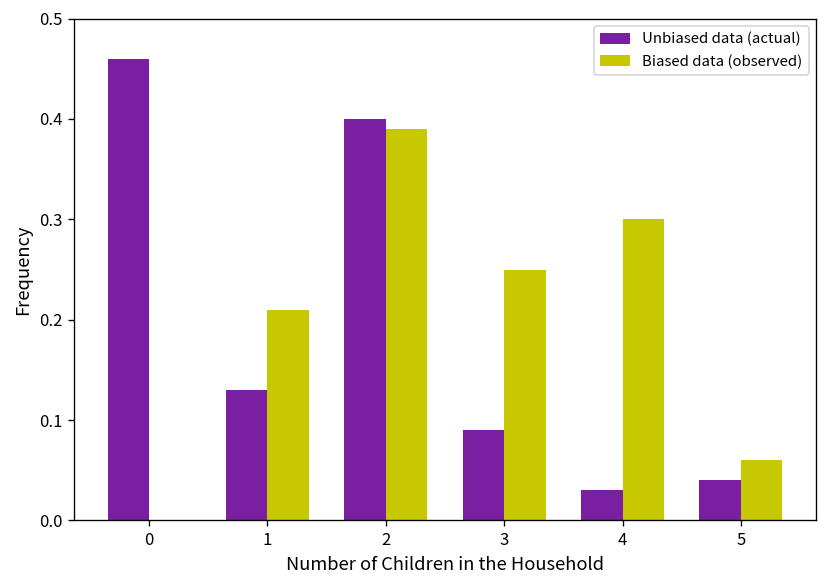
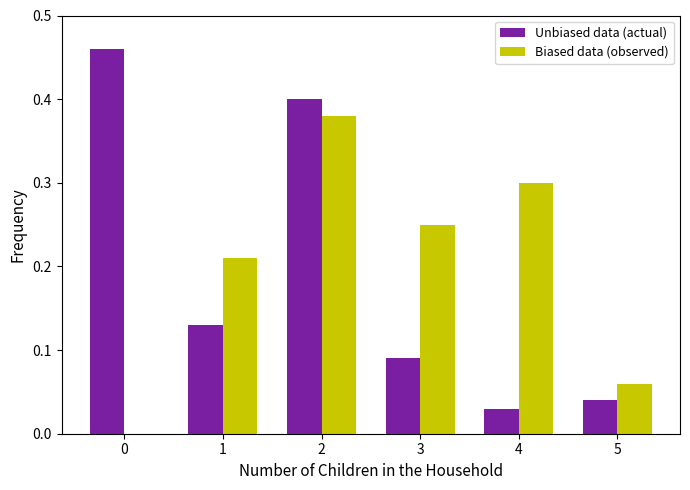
Biased data (observed), 2: 0.39 -> 0.38
